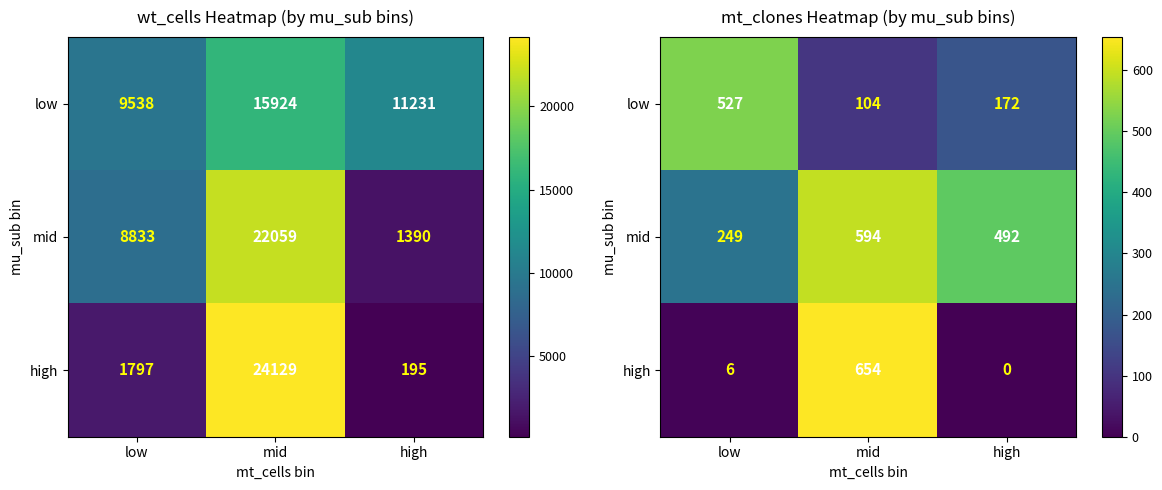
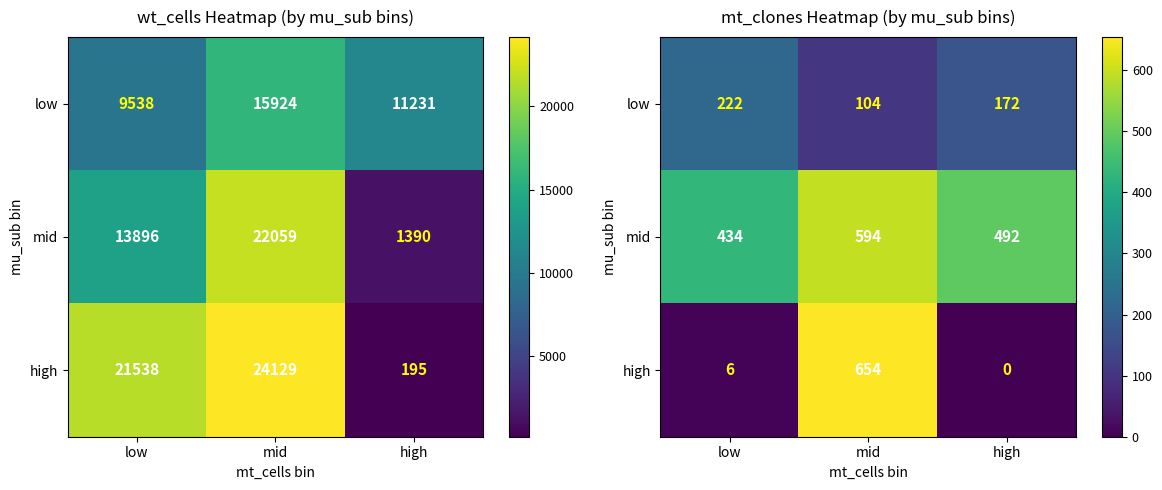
wt_cells Heatmap (by mu_sub bins), mid, low: 8833 -> 13896
wt_cells Heatmap (by mu_sub bins), high, low: 1797 -> 21538
mt_clones Heatmap (by mu_sub bins), low, low: 527 -> 222
mt_clones Heatmap (by mu_sub bins), mid, low: 249 -> 434
